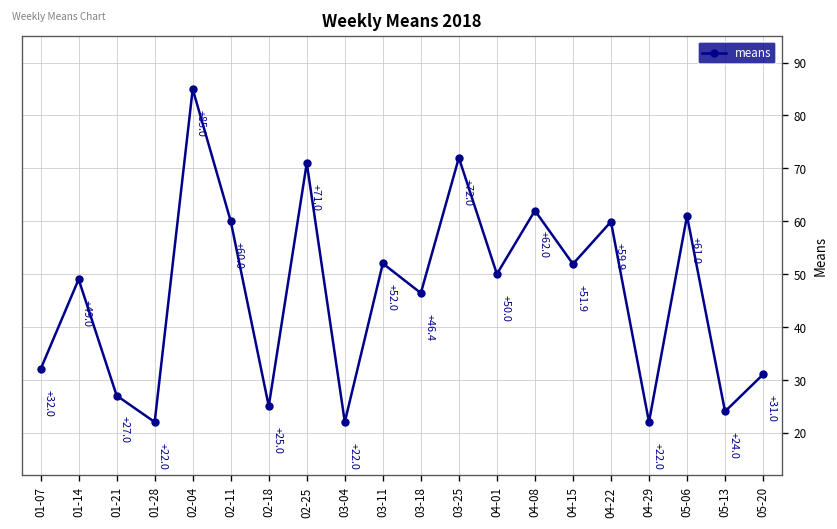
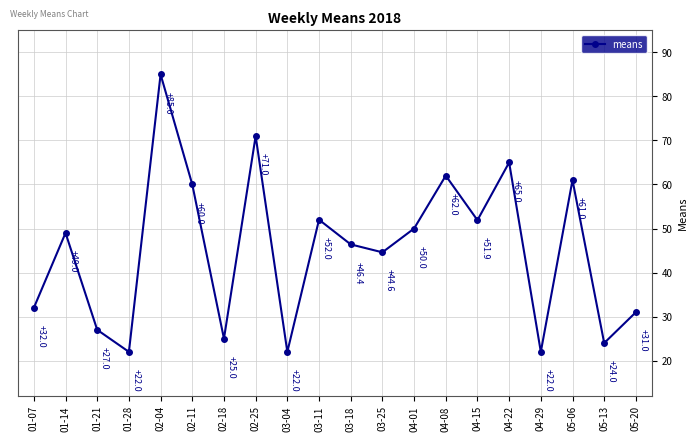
03-25: +72.0 -> +44.6
04-22: +59.9 -> +65.0
